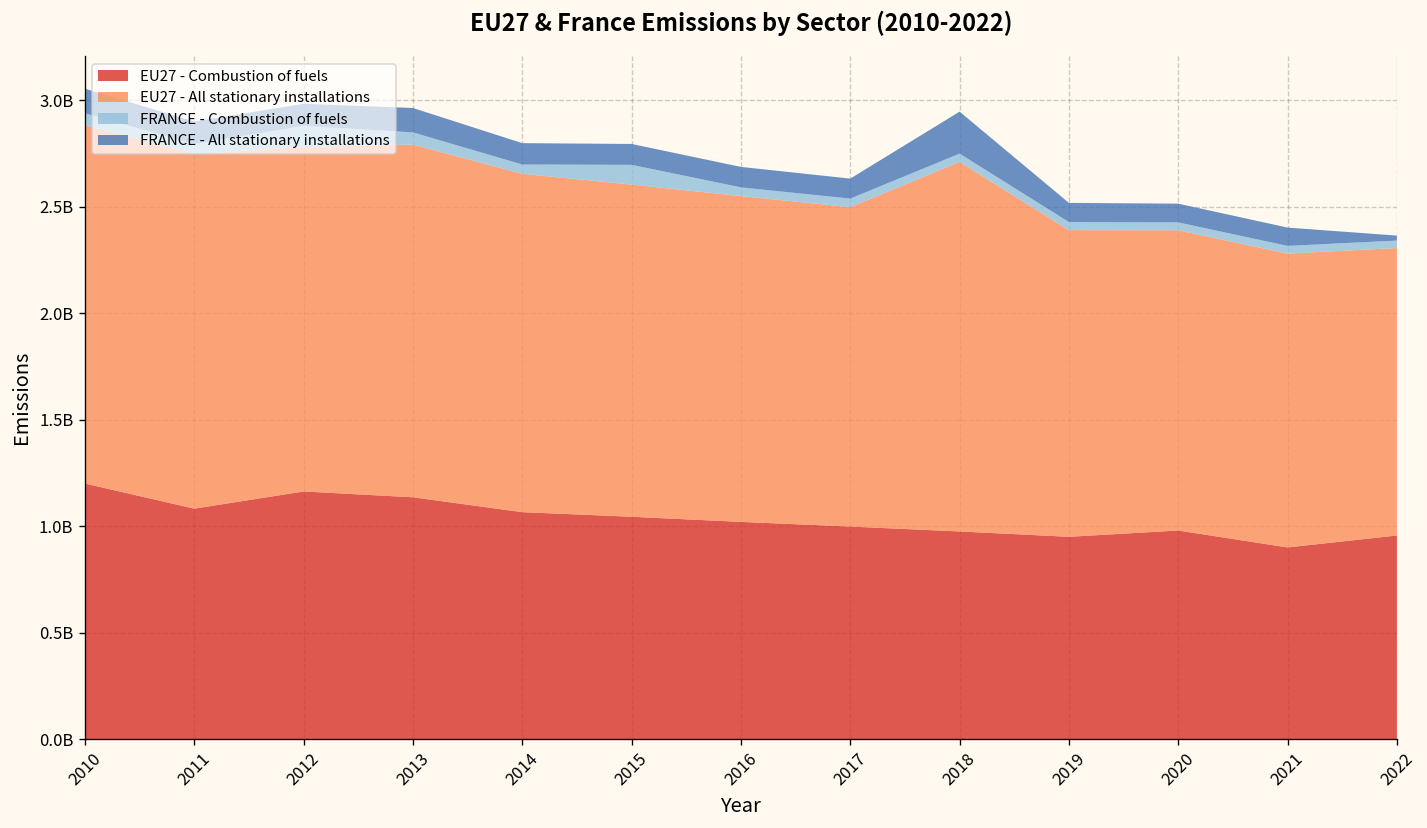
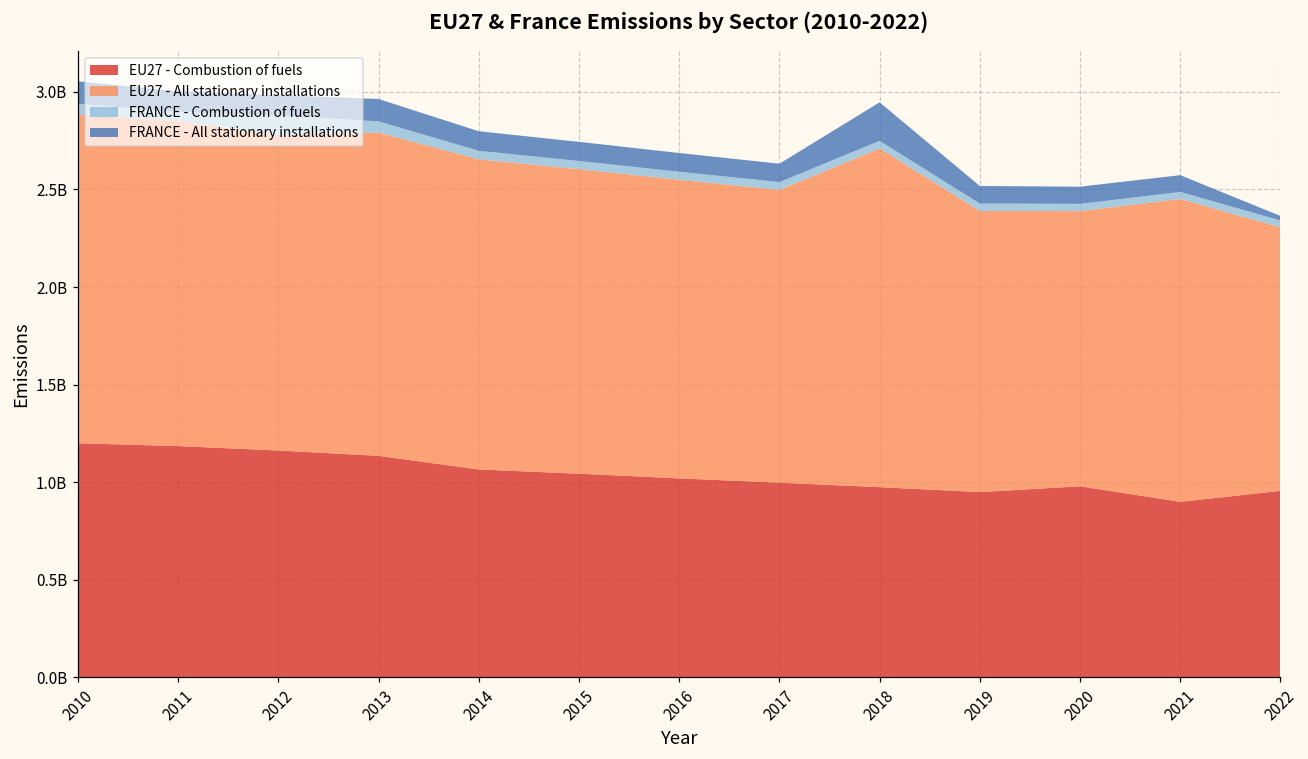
EU27 - Combustion of fuels, 2011: 1080000000 -> 1190000000
FRANCE - Combustion of fuels, 2015: 90000000 -> 40000000
EU27 - All stationary installations, 2021: 1380000000 -> 1550000000
